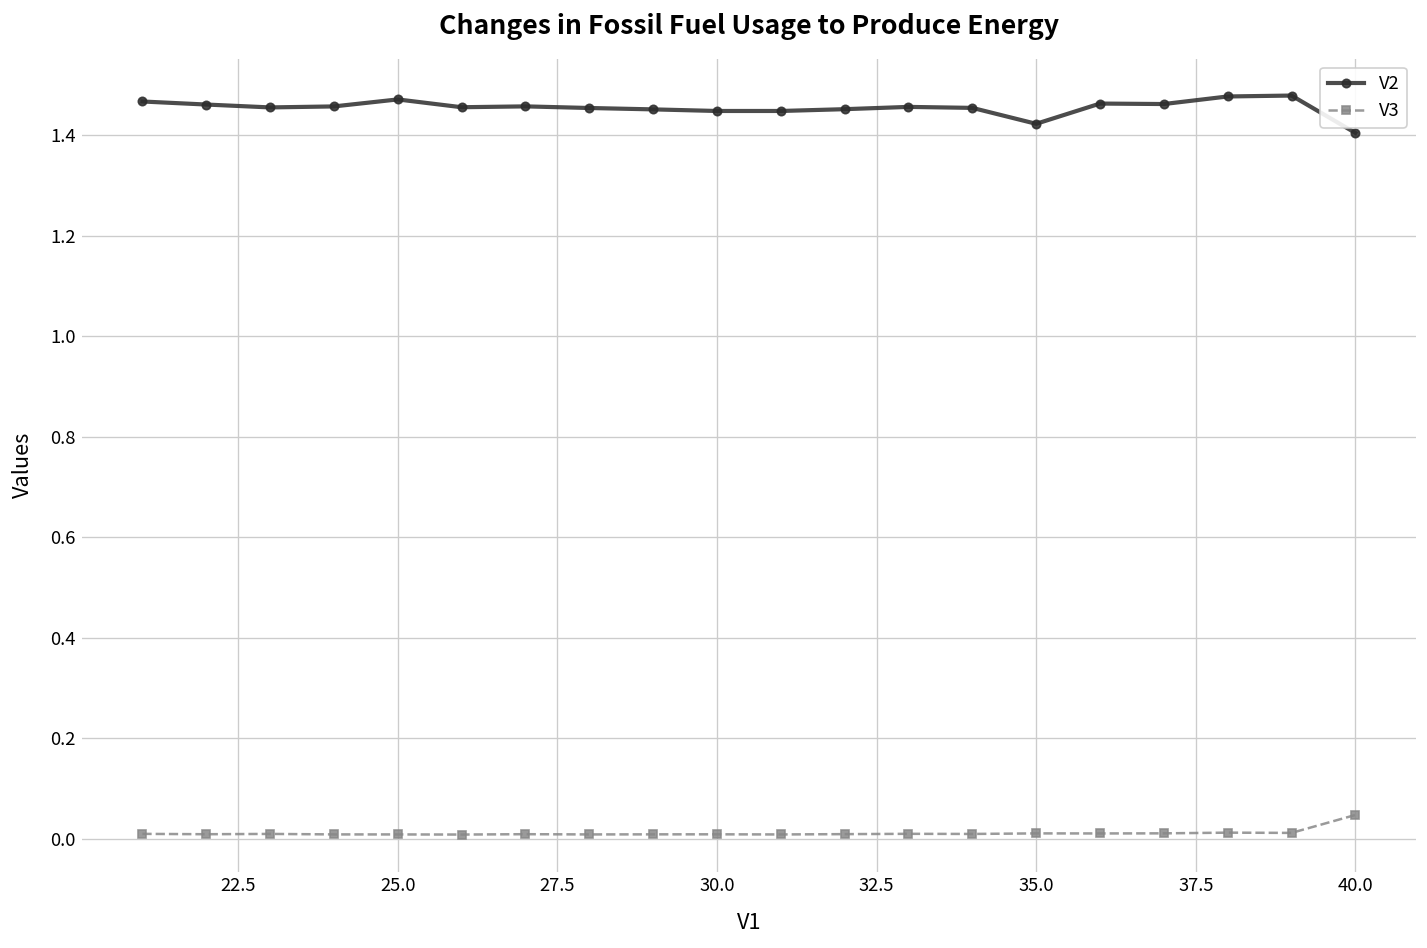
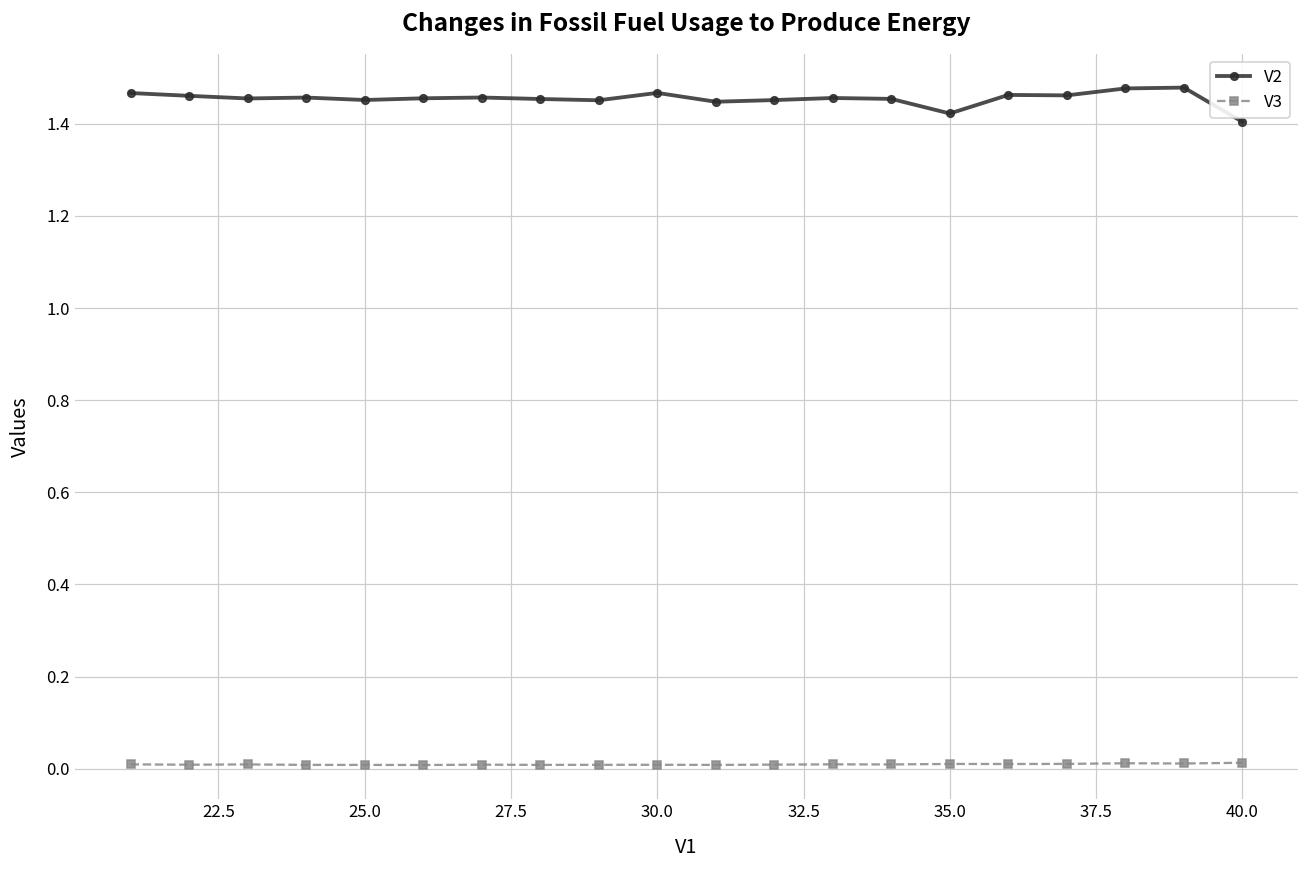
V2, 25.0: 1.47 -> 1.45
V2, 30.0: 1.45 -> 1.47
V3, 40.0: 0.05 -> 0.01
